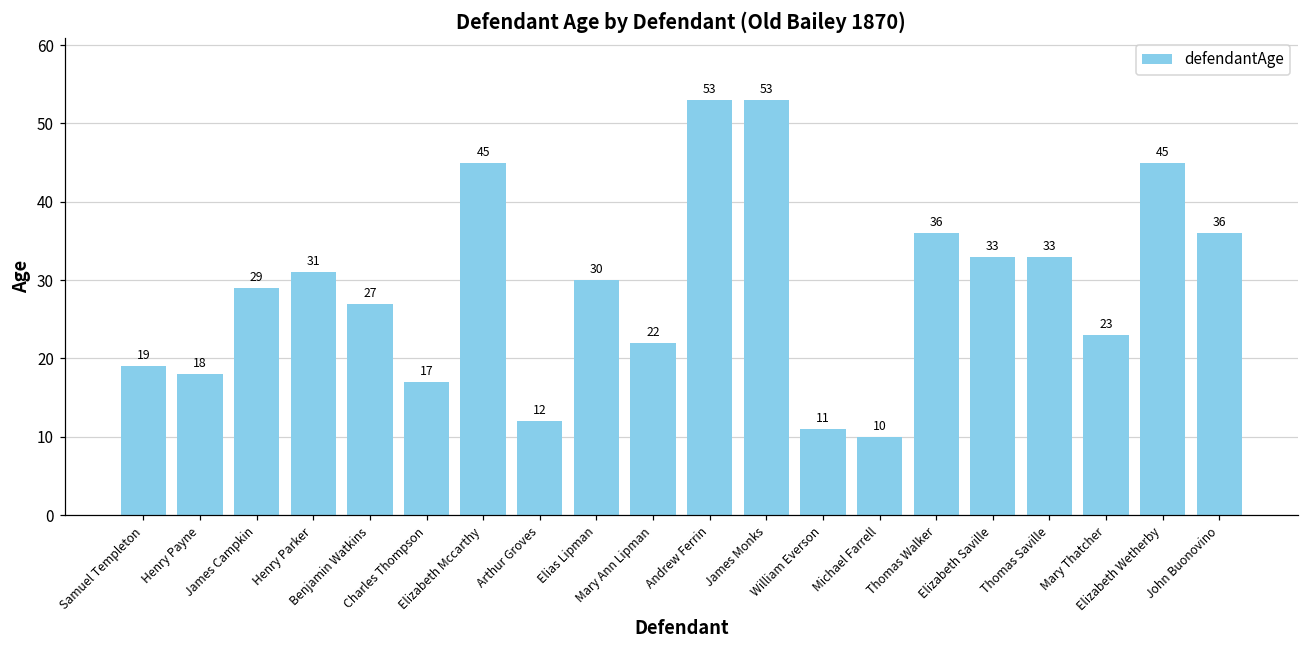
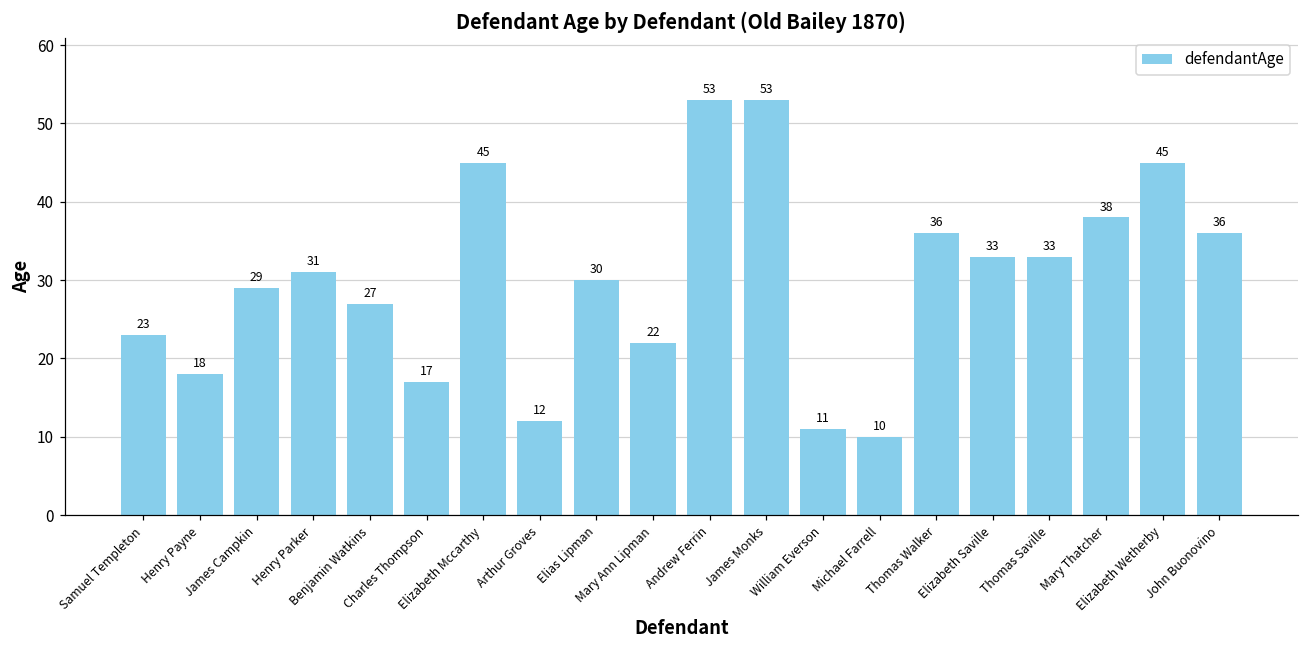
Samuel Templeton: 19 -> 23
Mary Thatcher: 23 -> 38
